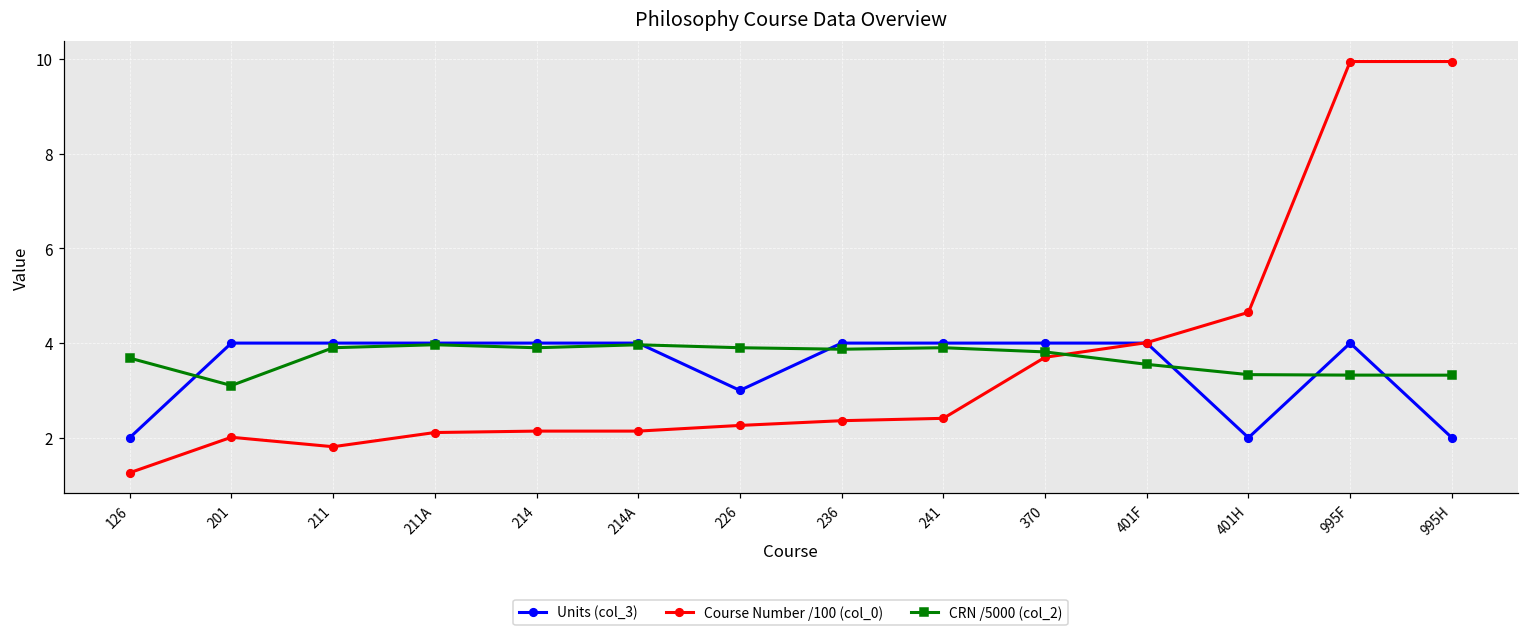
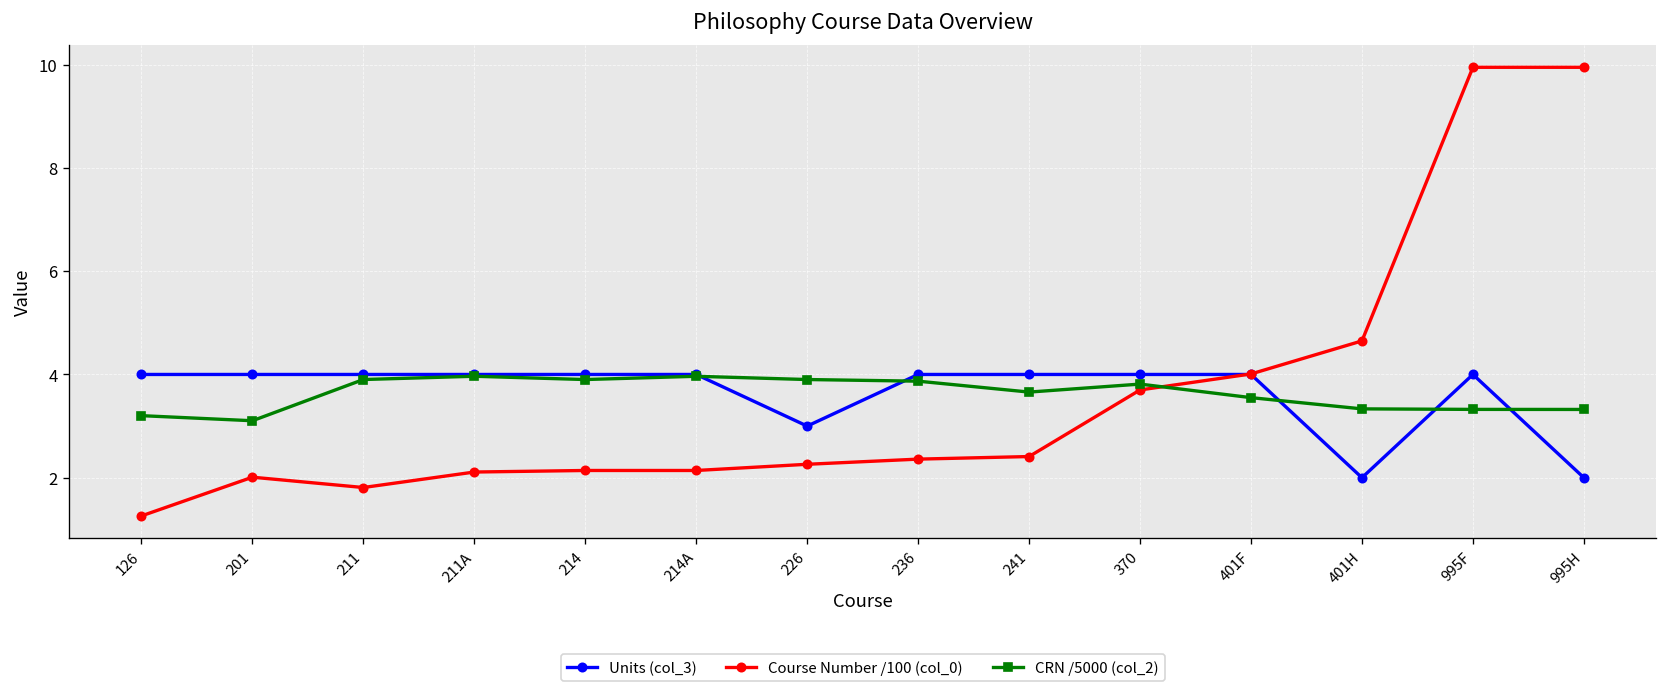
Units (col_3), 126: 2 -> 4
CRN /5000 (col_2), 126: 3.7 -> 3.2
CRN /5000 (col_2), 241: 3.9 -> 3.7
